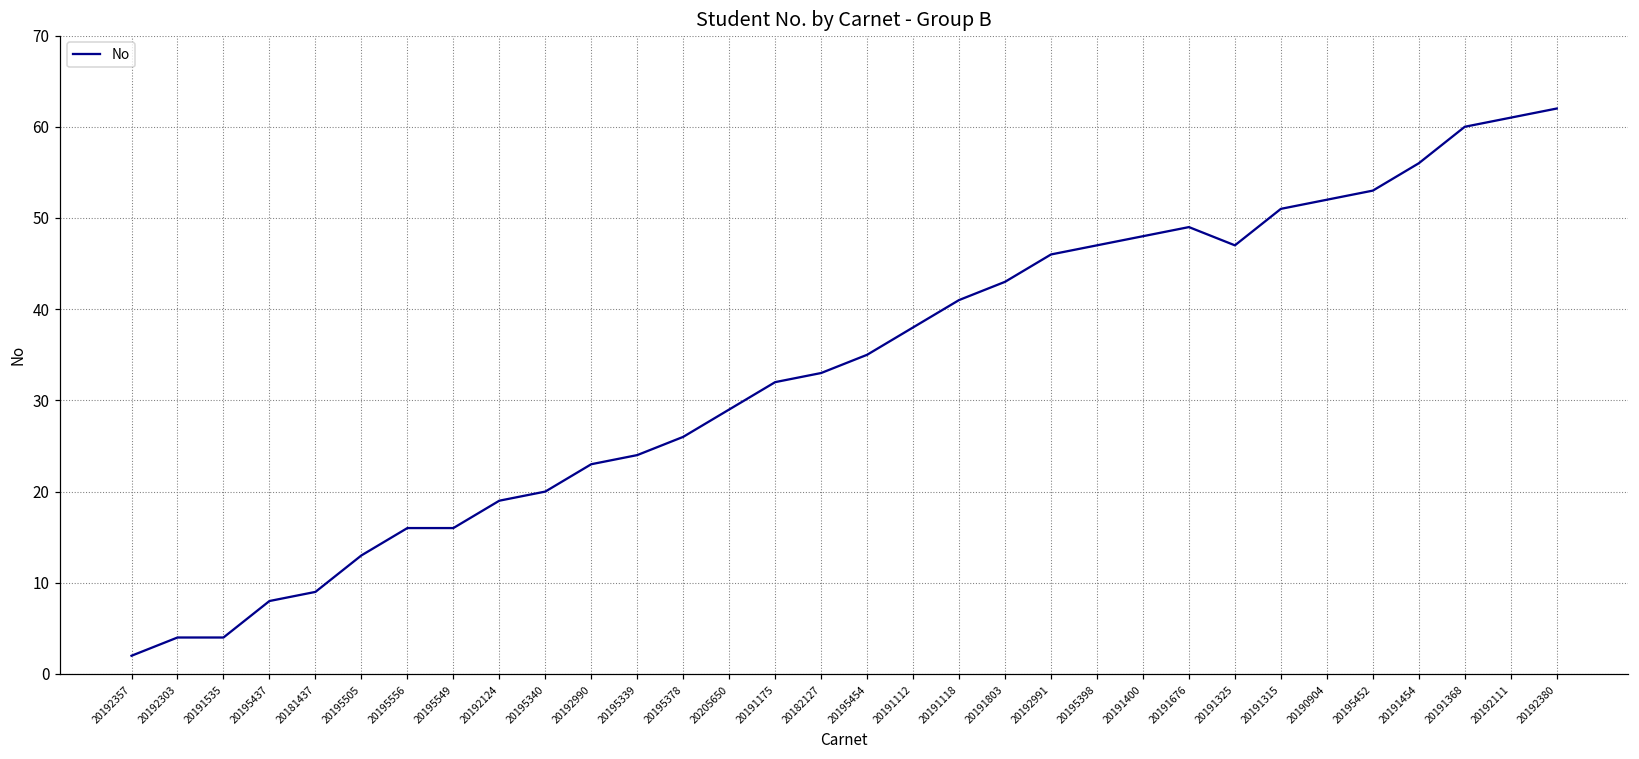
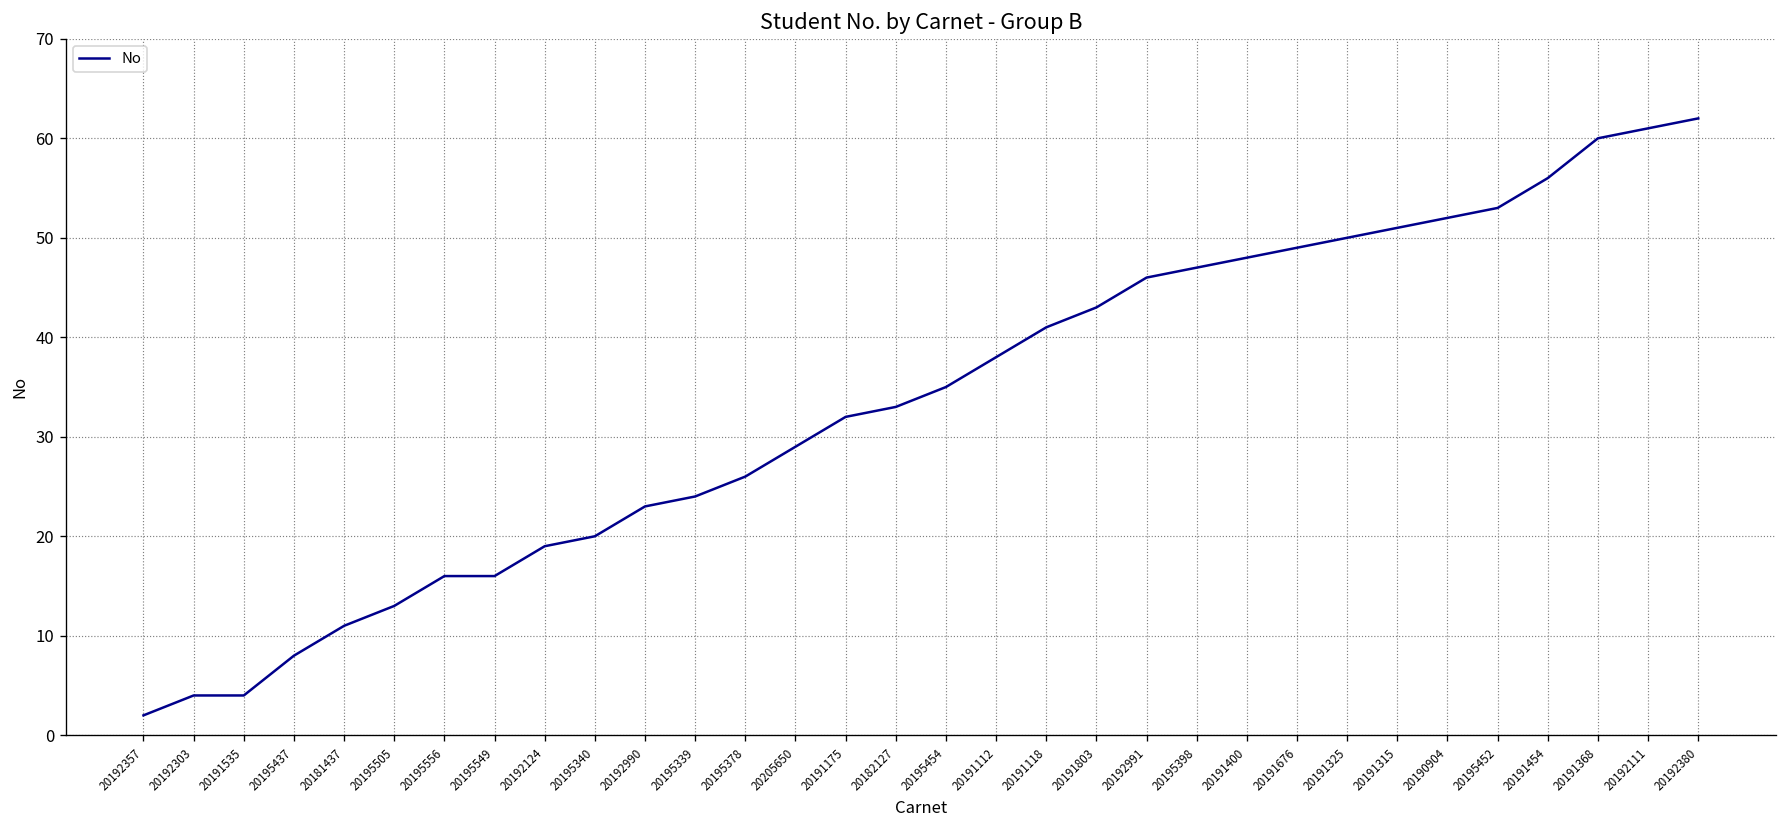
20181437: 9 -> 11
20191325: 47 -> 50
